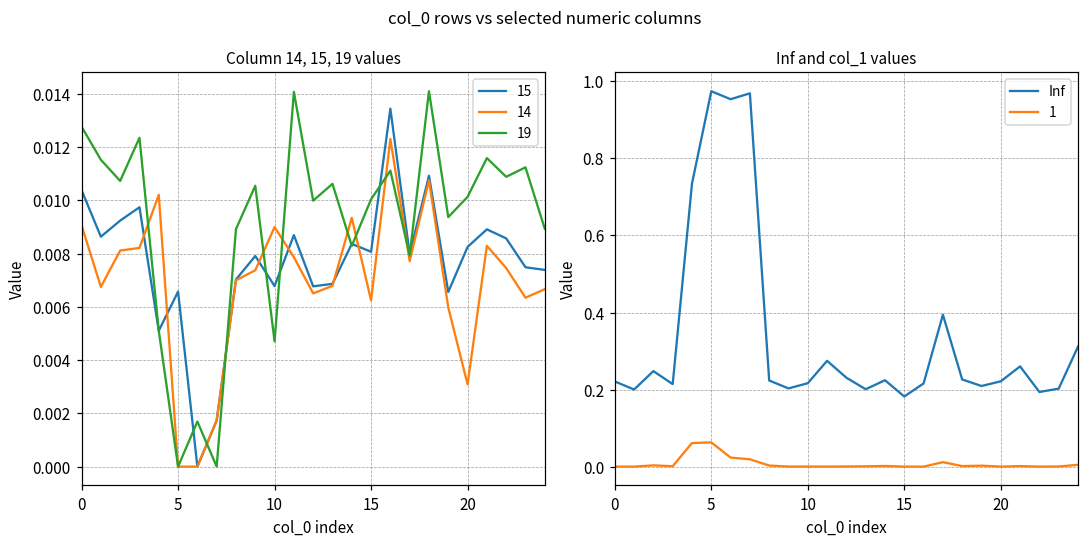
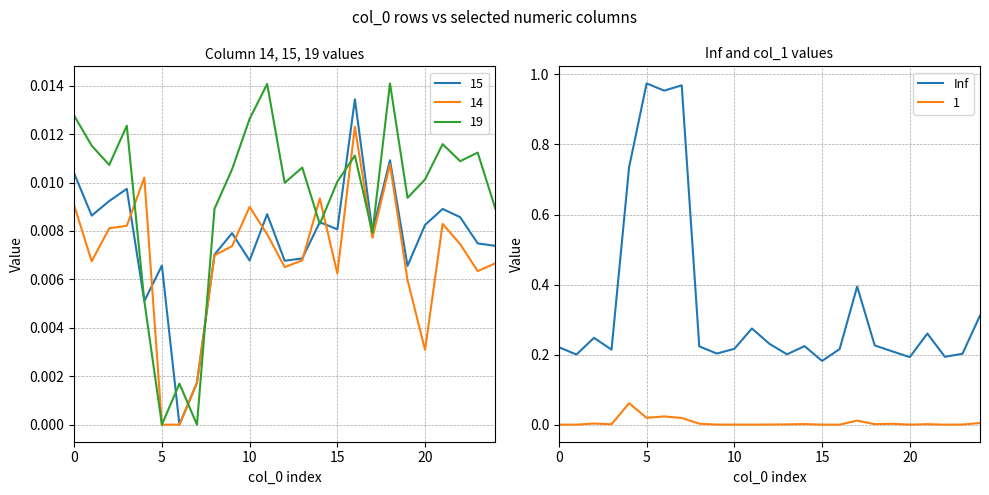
Column 14, 15, 19 values, 19, 10: 0.0047 -> 0.0126
Inf and col_1 values, 1, 5: 0.06 -> 0.02
Inf and col_1 values, Inf, 20: 0.22 -> 0.19
